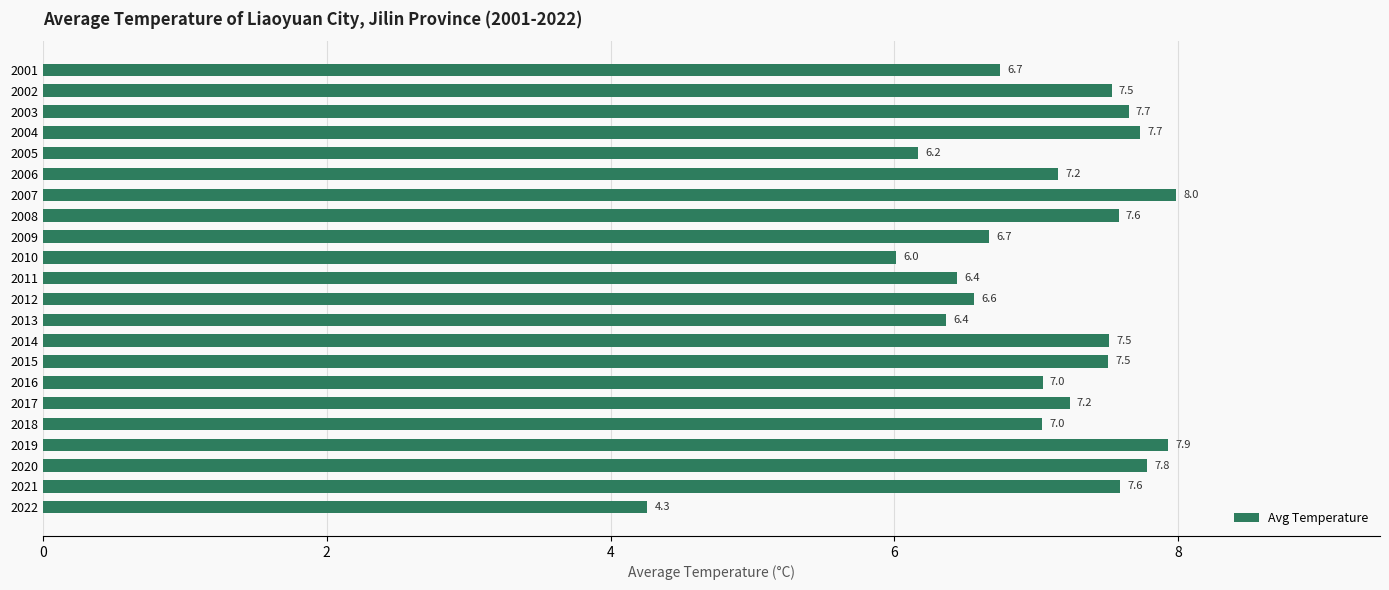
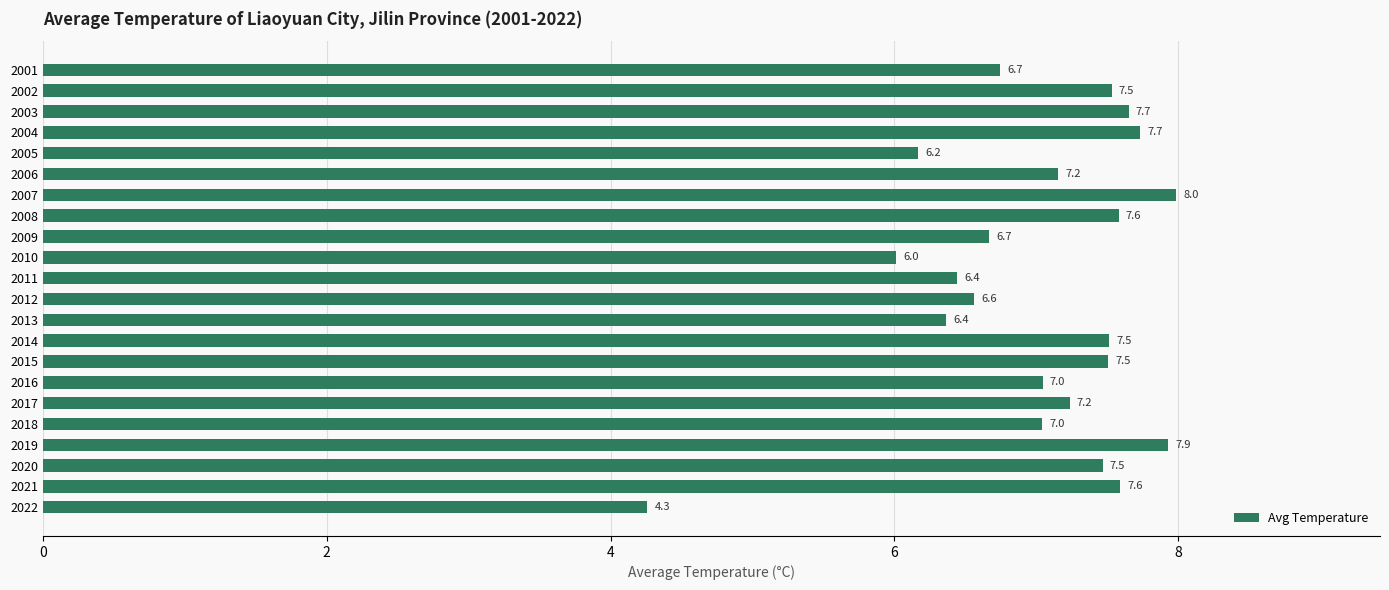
2020: 7.8 -> 7.5
